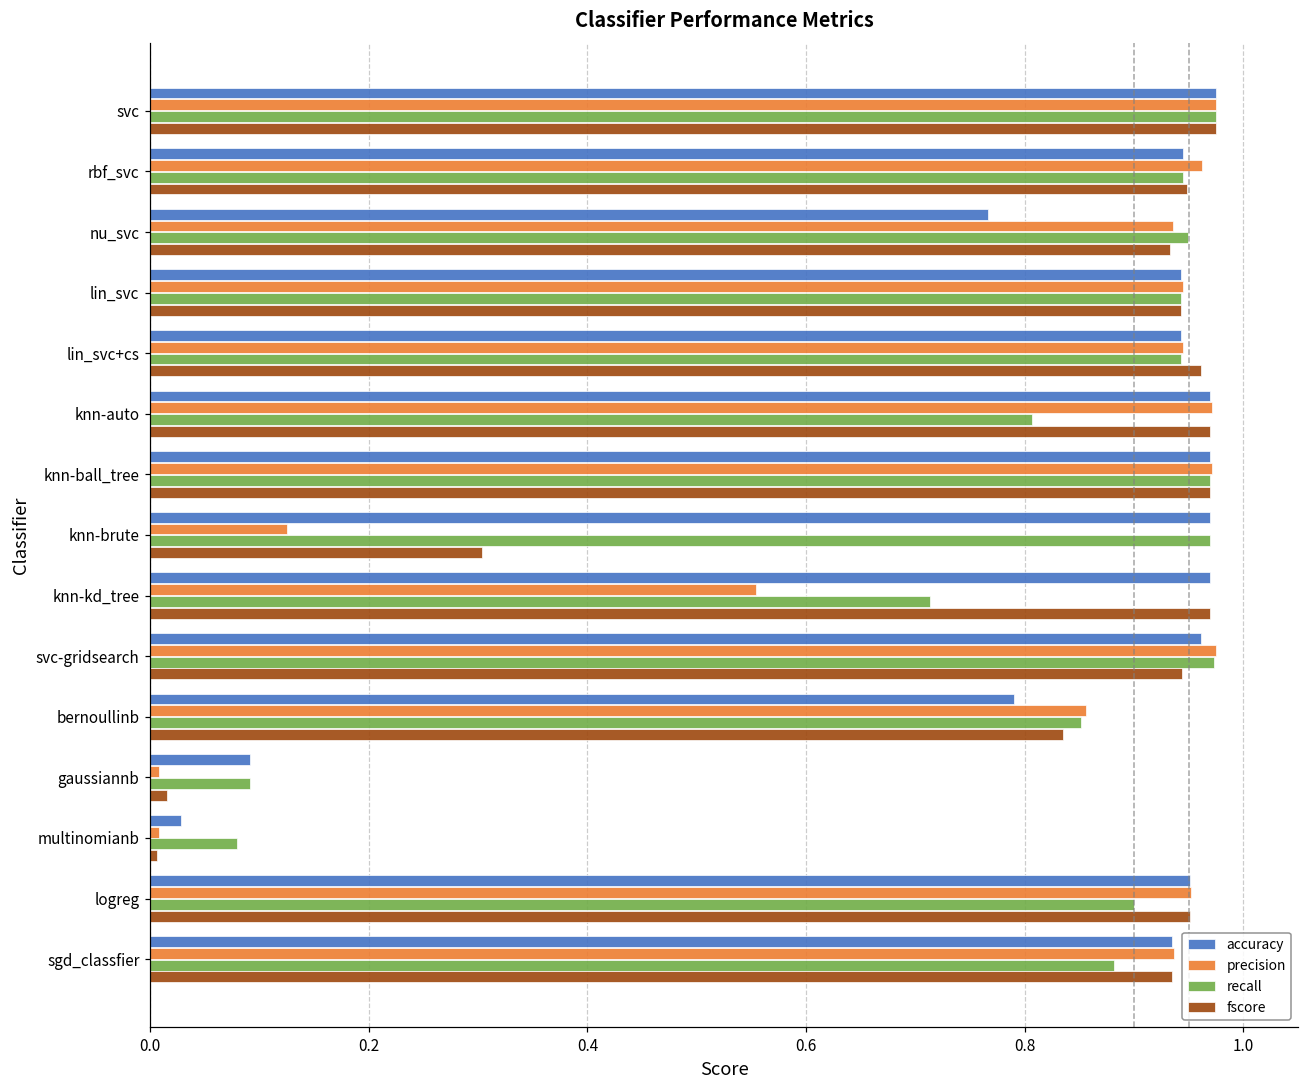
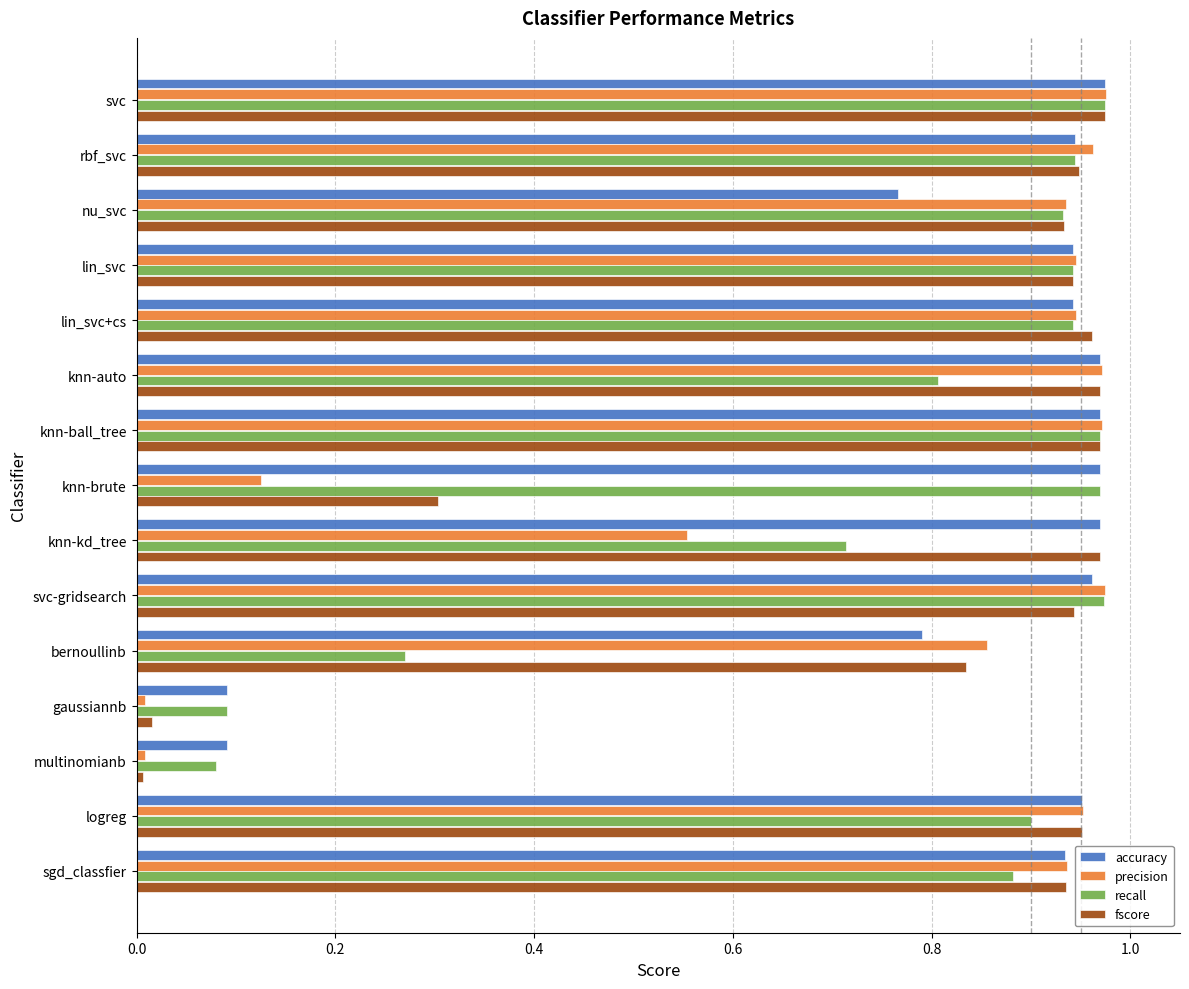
recall, nu_svc: 0.95 -> 0.93
recall, bernoullinb: 0.85 -> 0.27
accuracy, multinomianb: 0.03 -> 0.09
